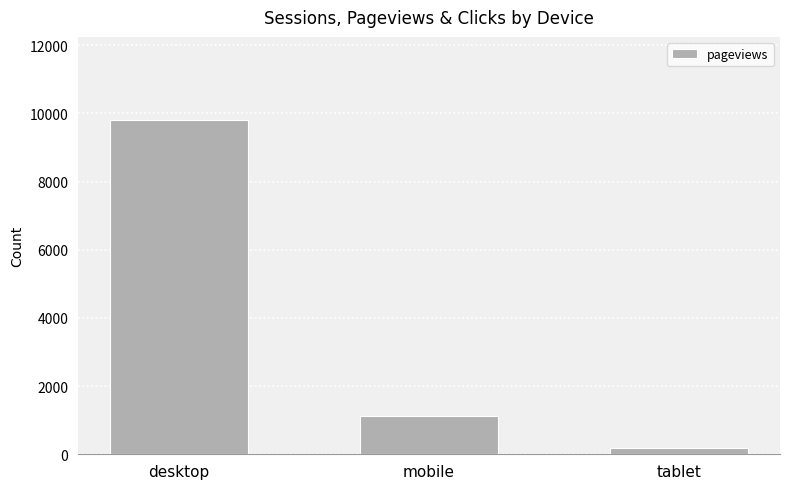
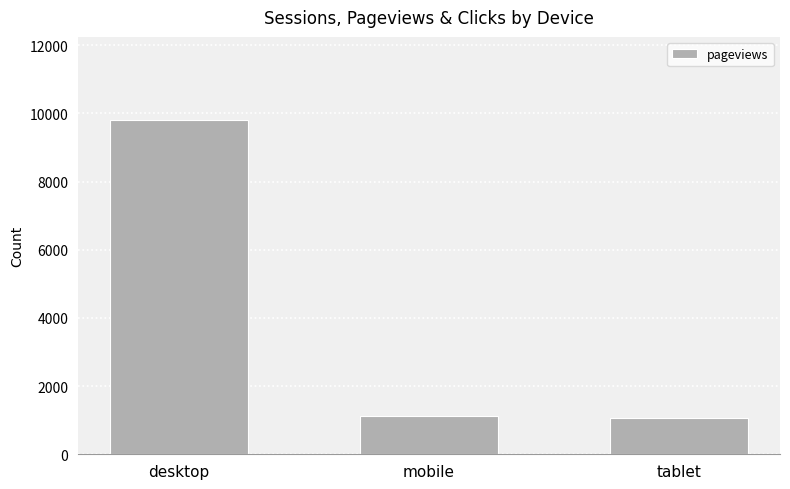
tablet: 200 -> 1100
